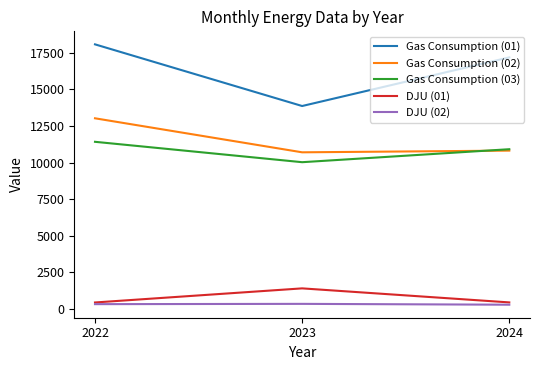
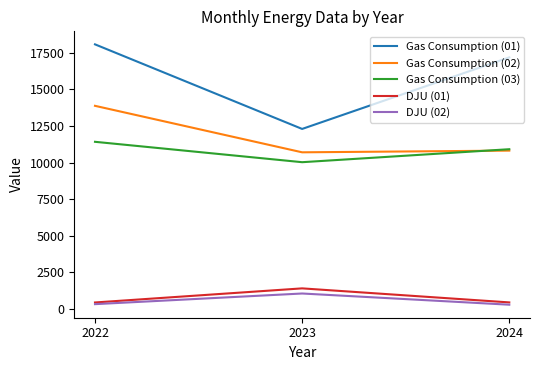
Gas Consumption (02), 2022: 13000 -> 13900
Gas Consumption (01), 2023: 13900 -> 12300
DJU (02), 2023: 300 -> 1000
